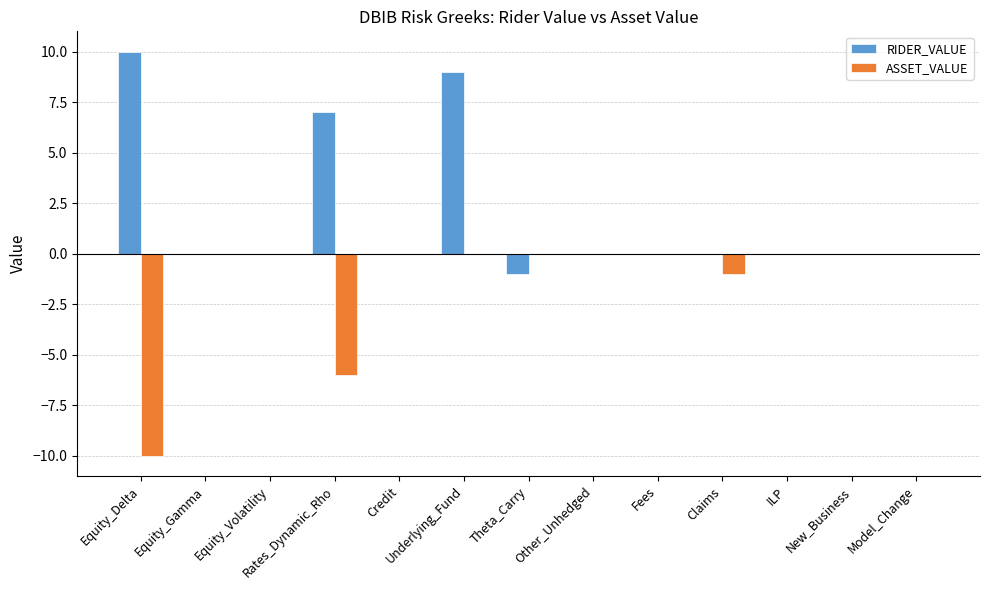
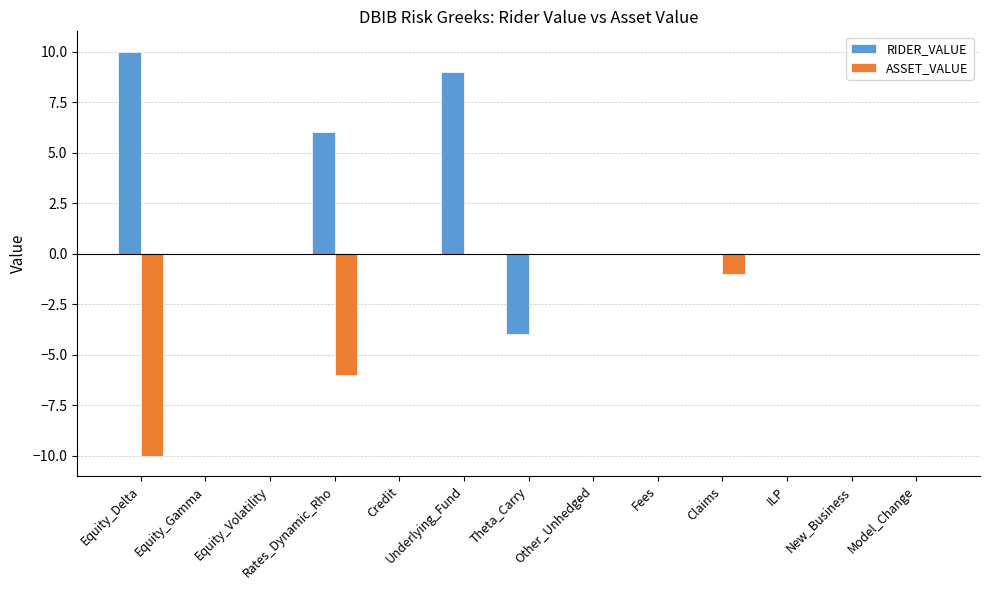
RIDER_VALUE, Rates_Dynamic_Rho: 7 -> 6
RIDER_VALUE, Theta_Carry: -1 -> -4
